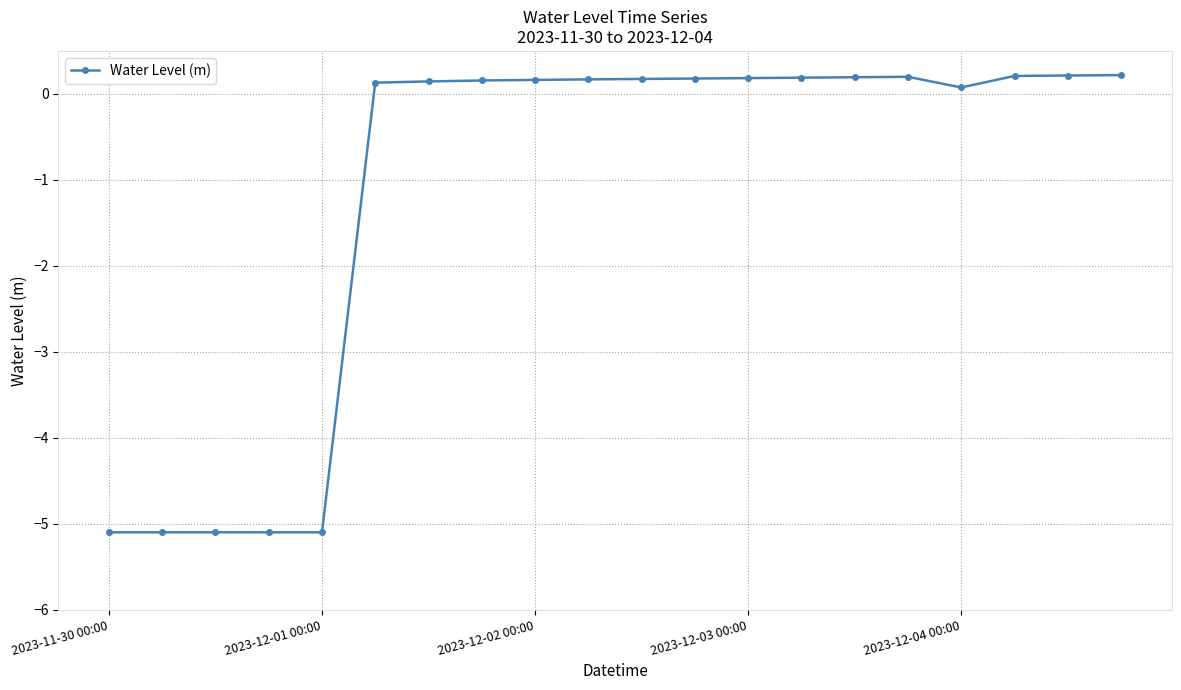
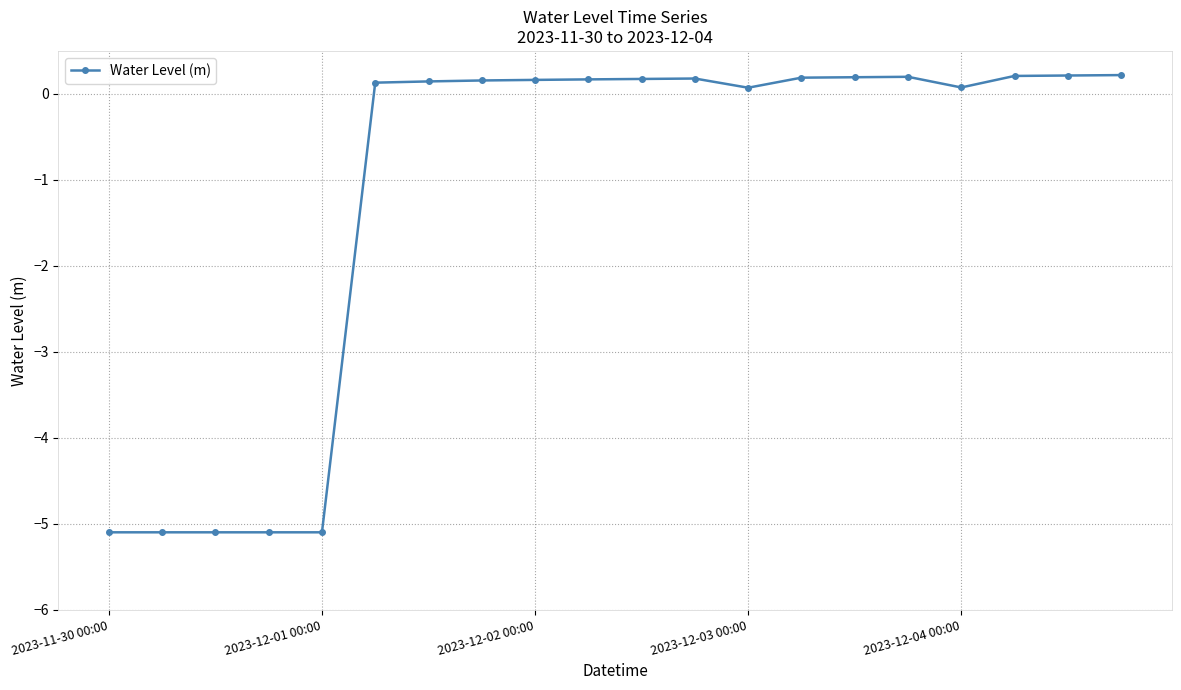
2023-12-03 00:00: 0.2 -> 0.1
